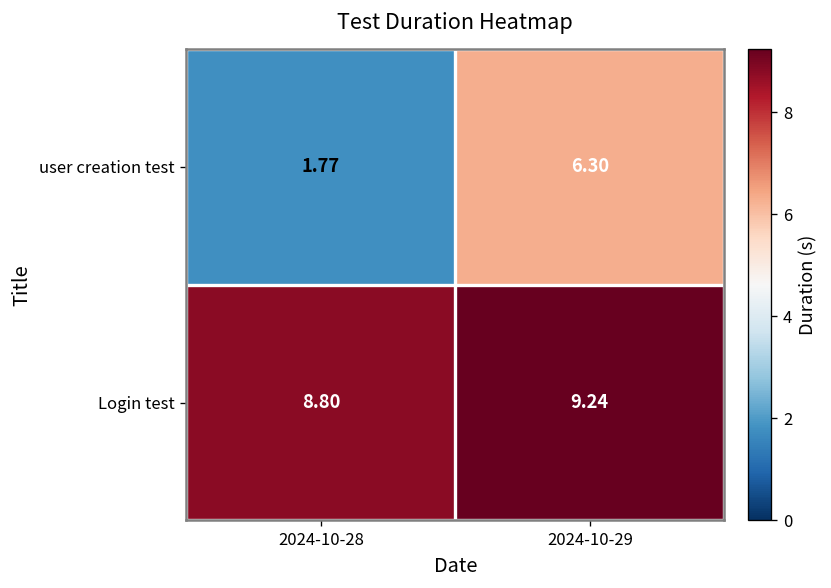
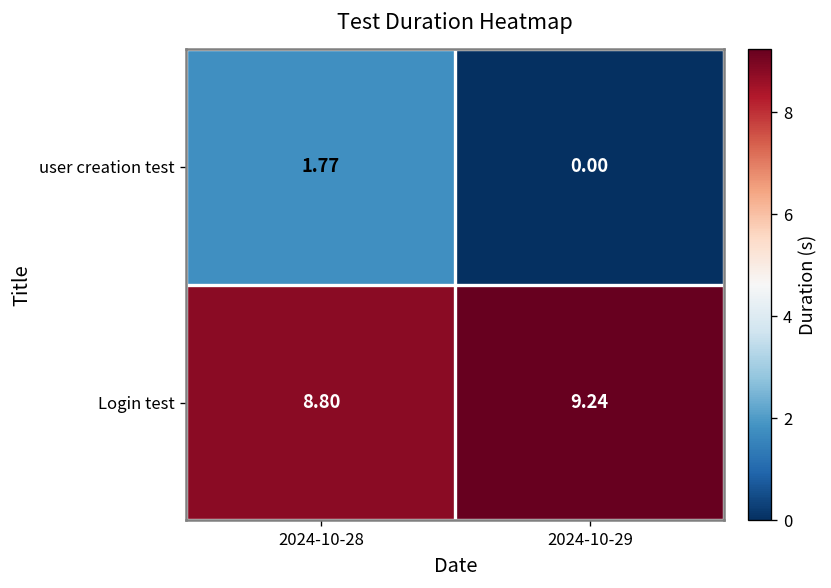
user creation test, 2024-10-29: 6.30 -> 0.00
